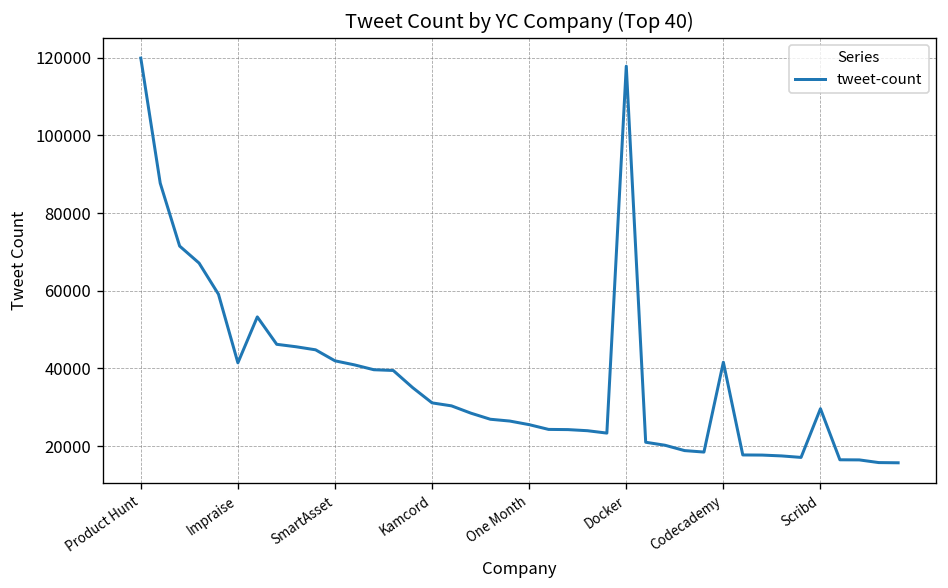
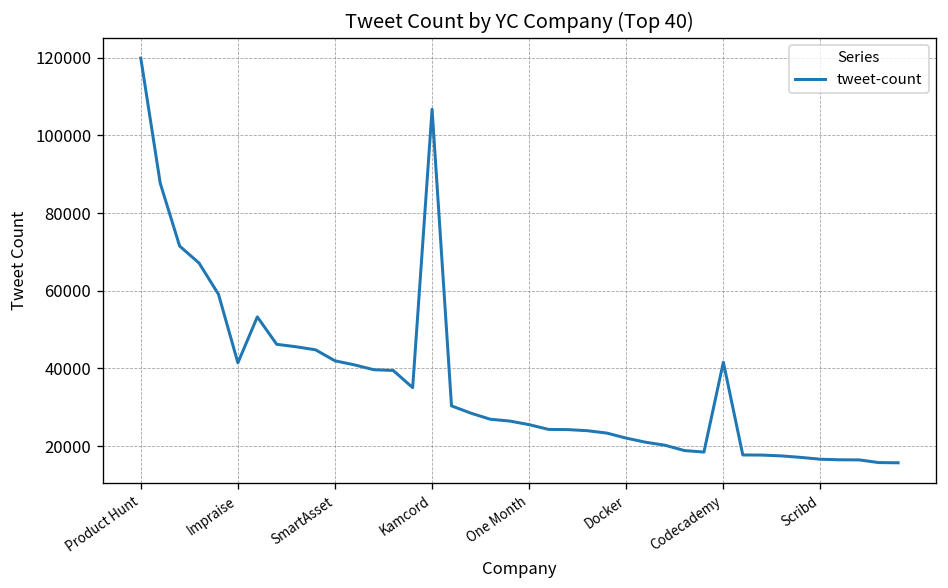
Kamcord: 31000 -> 107000
Docker: 118000 -> 22000
Scribd: 30000 -> 17000
